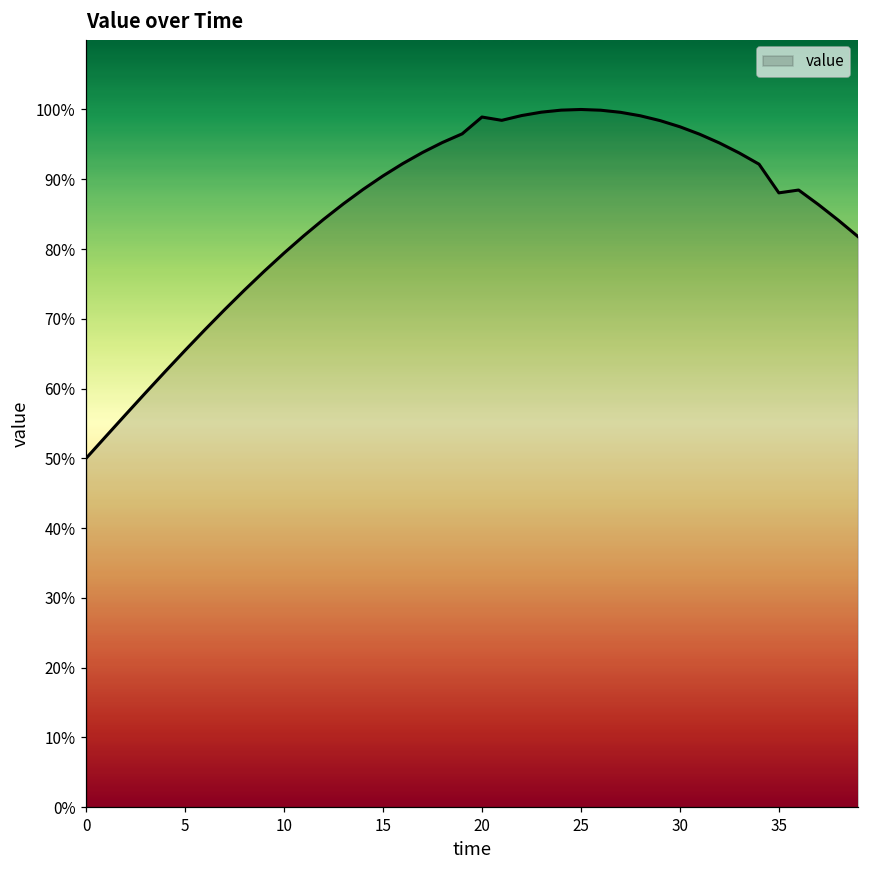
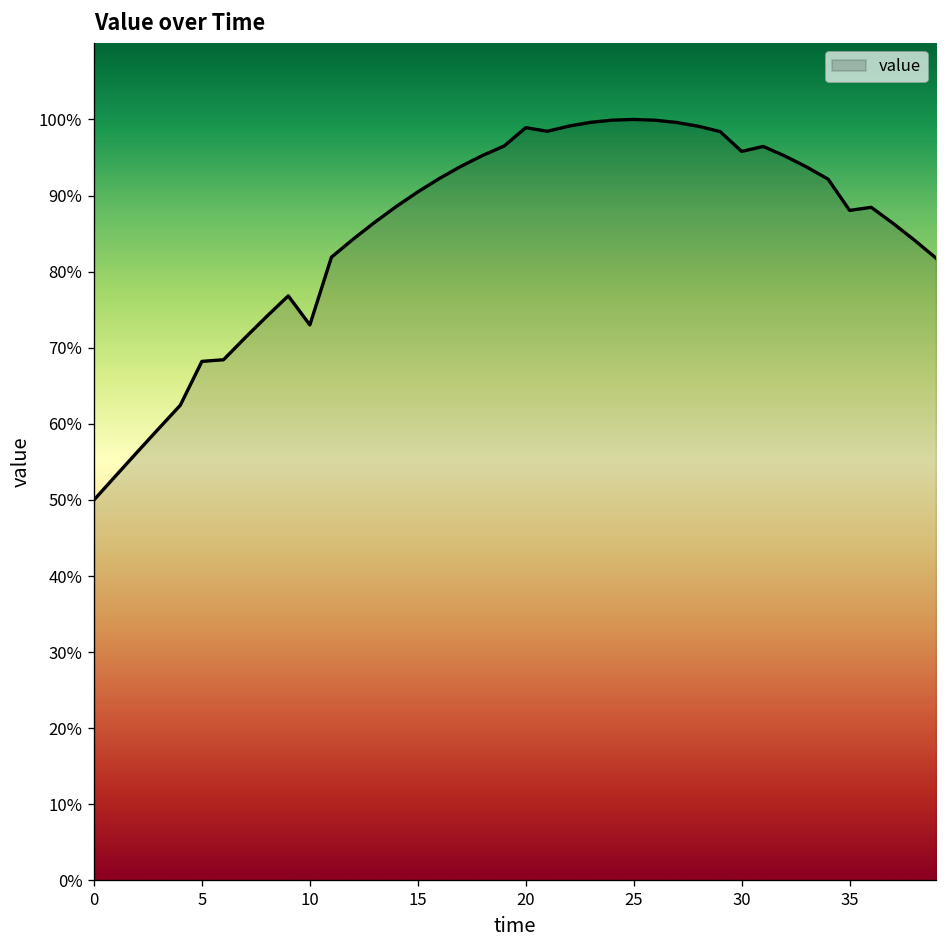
5: 65% -> 68%
10: 79% -> 73%
30: 98% -> 96%
